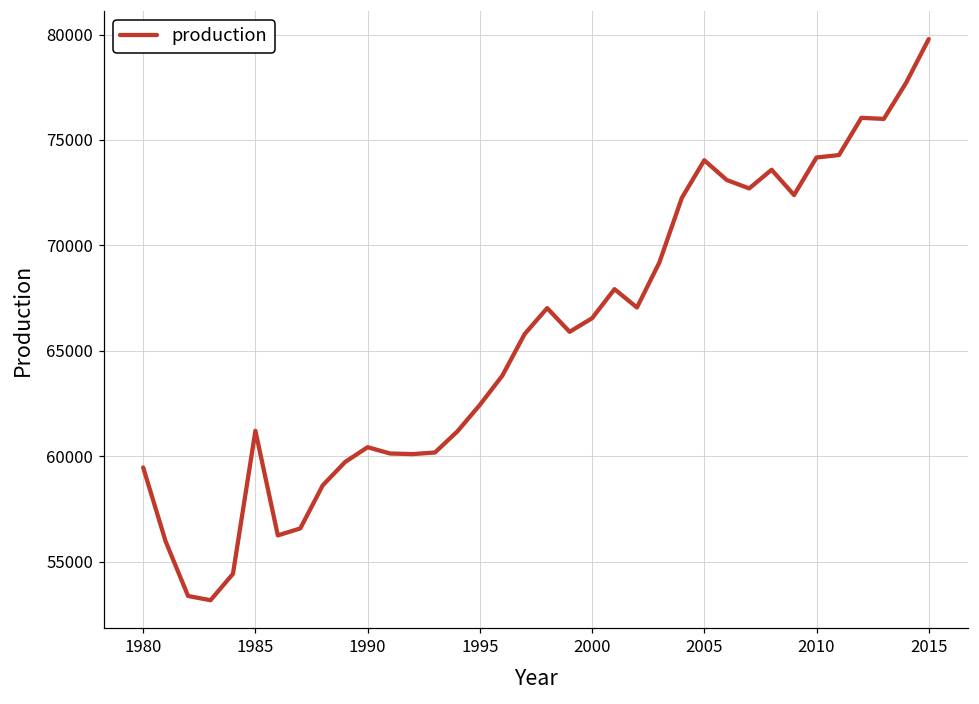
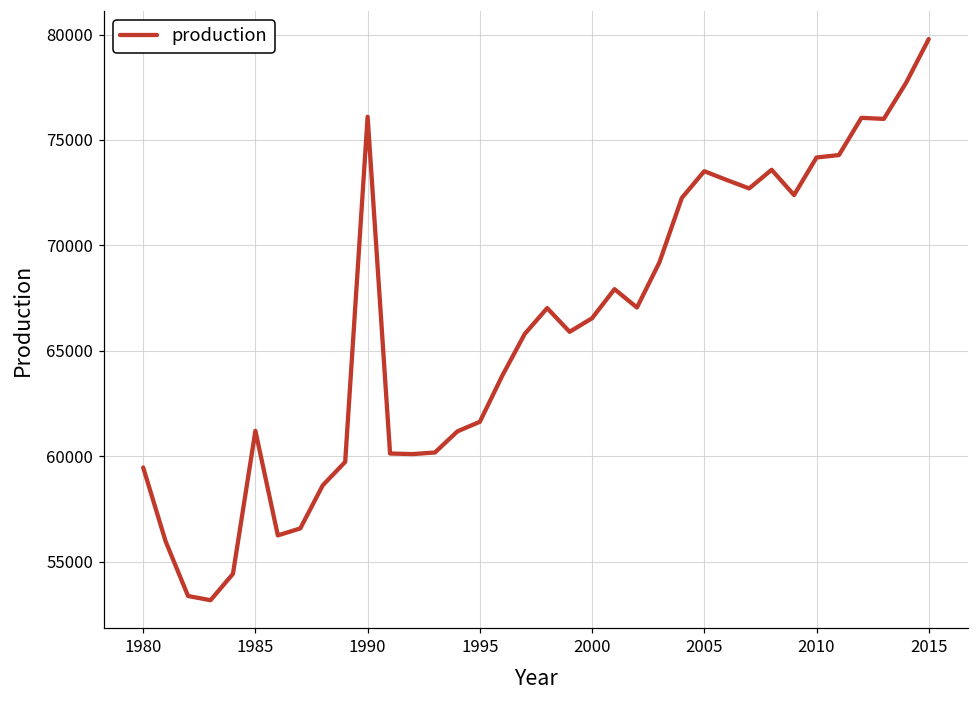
1990: 60400 -> 76100
1995: 62400 -> 61600
2005: 74000 -> 73500
